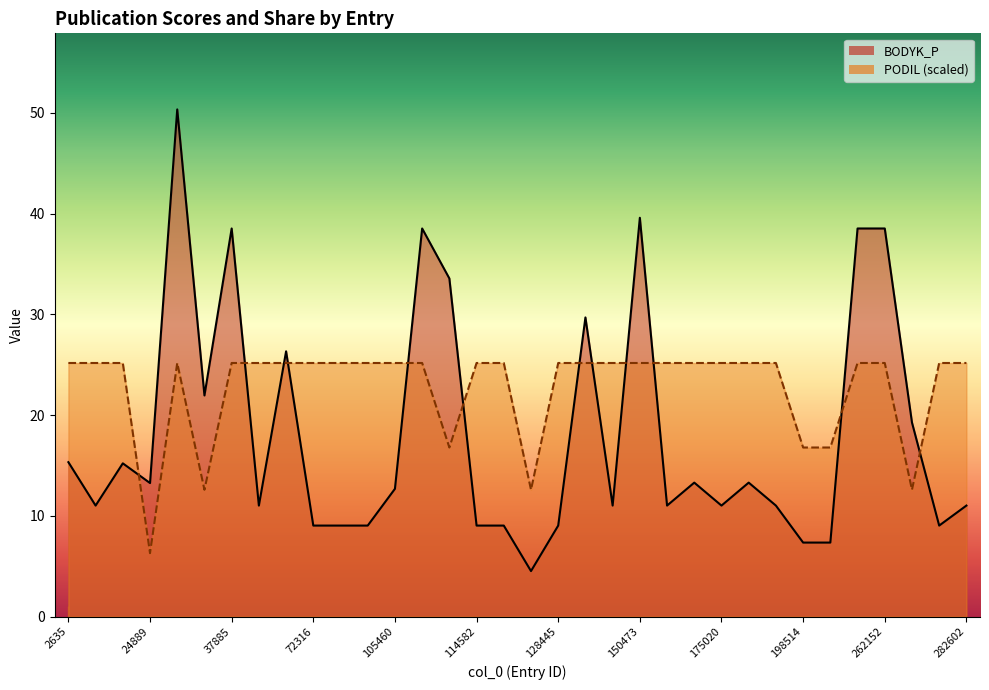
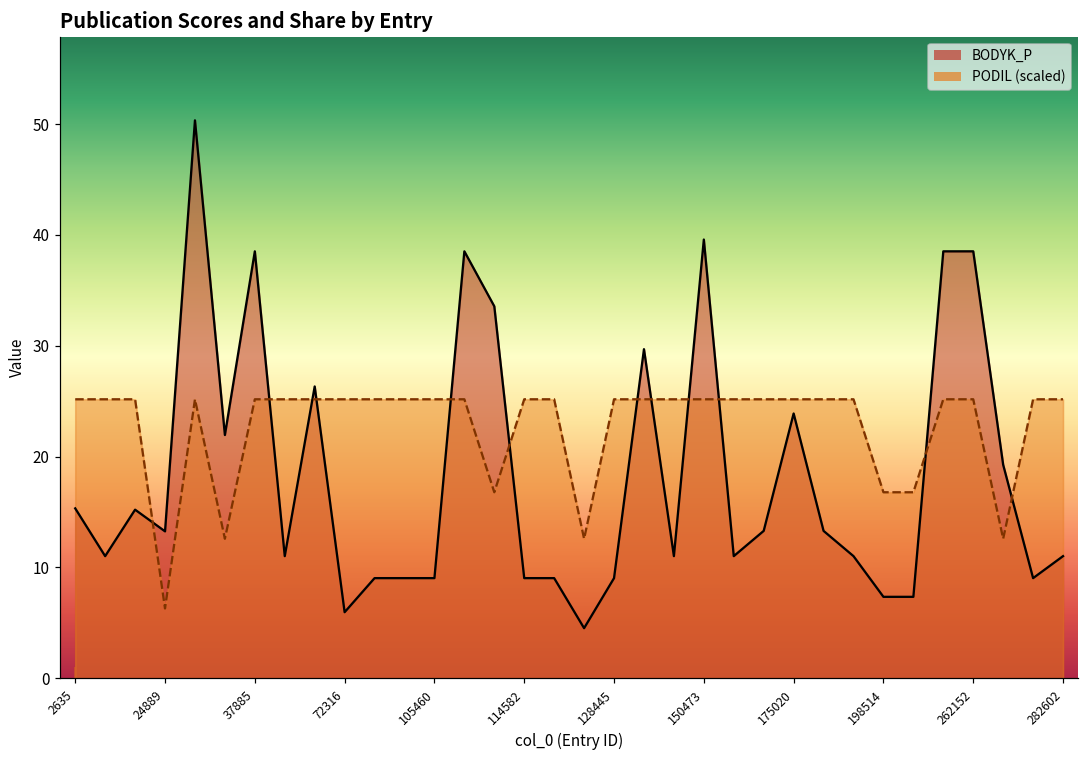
BODYK_P, 72316: 9.0 -> 6.0
BODYK_P, 105460: 12.7 -> 9.0
BODYK_P, 175020: 11.0 -> 23.9
